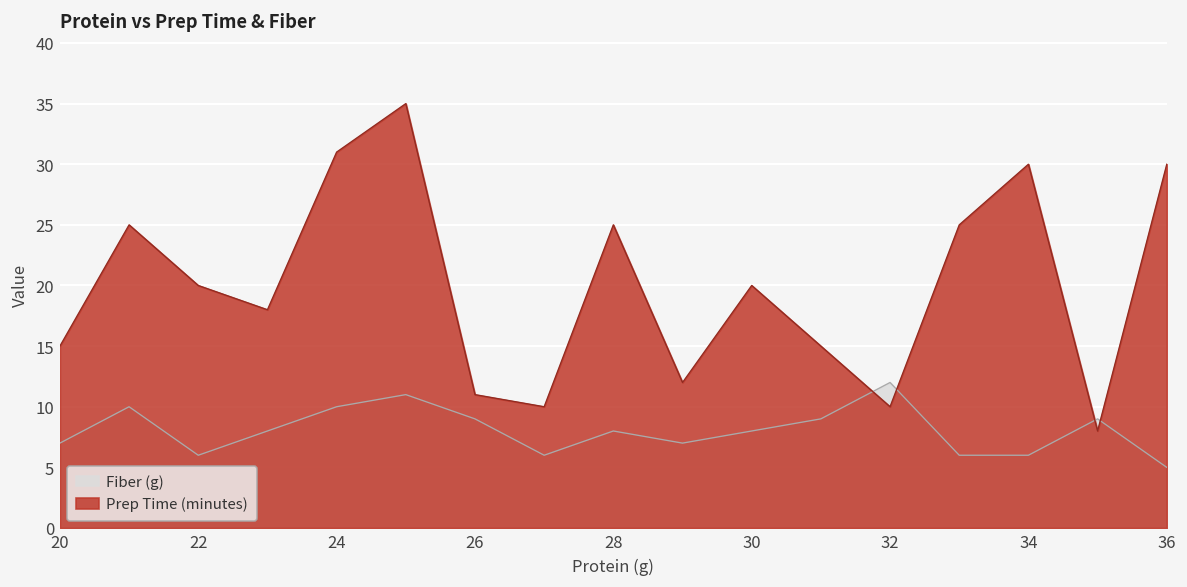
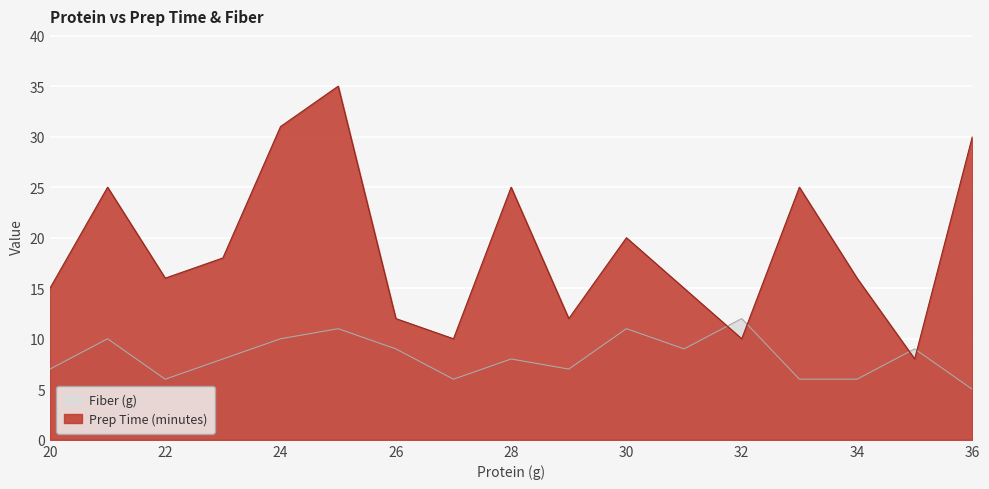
Prep Time (minutes), 22: 20 -> 16
Prep Time (minutes), 26: 11 -> 12
Fiber (g), 30: 8 -> 11
Prep Time (minutes), 34: 30 -> 16
